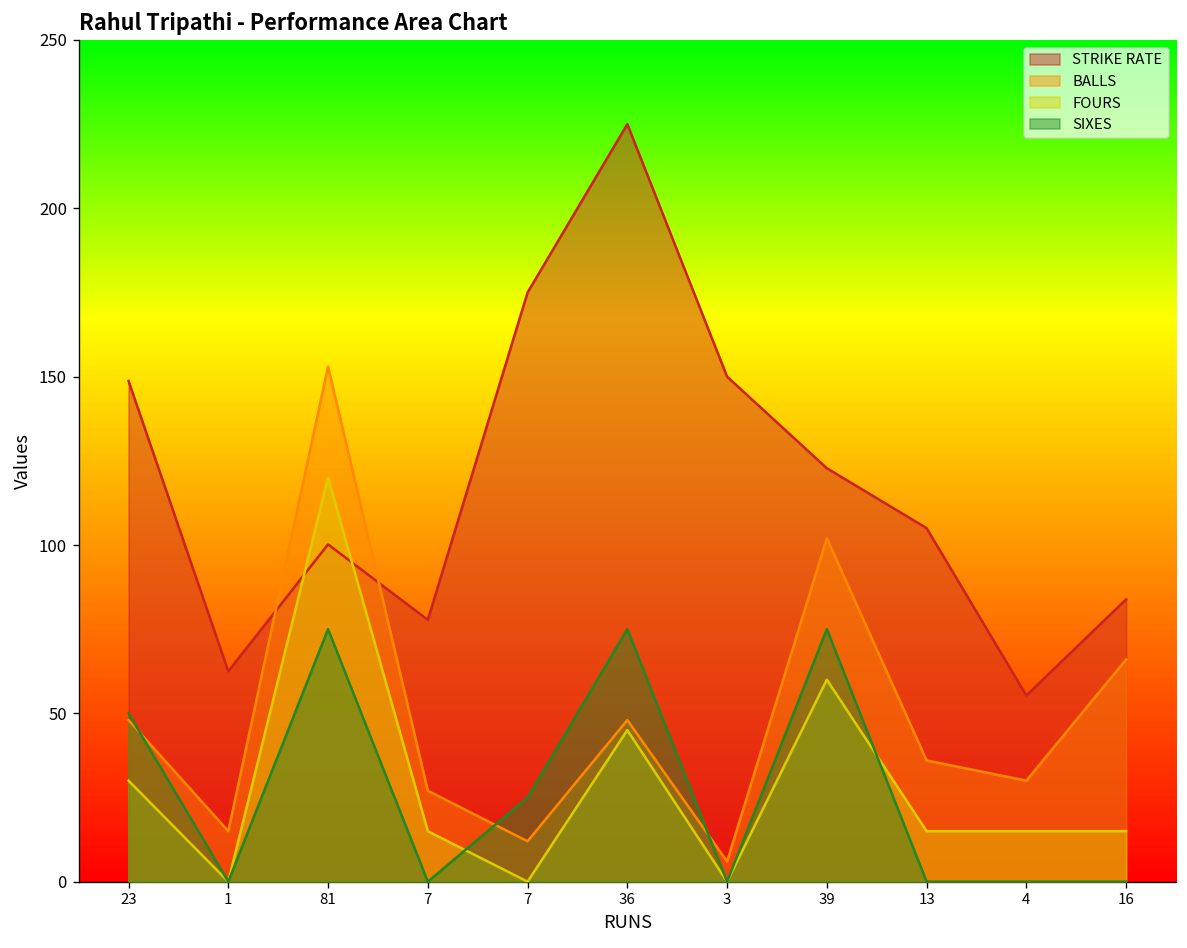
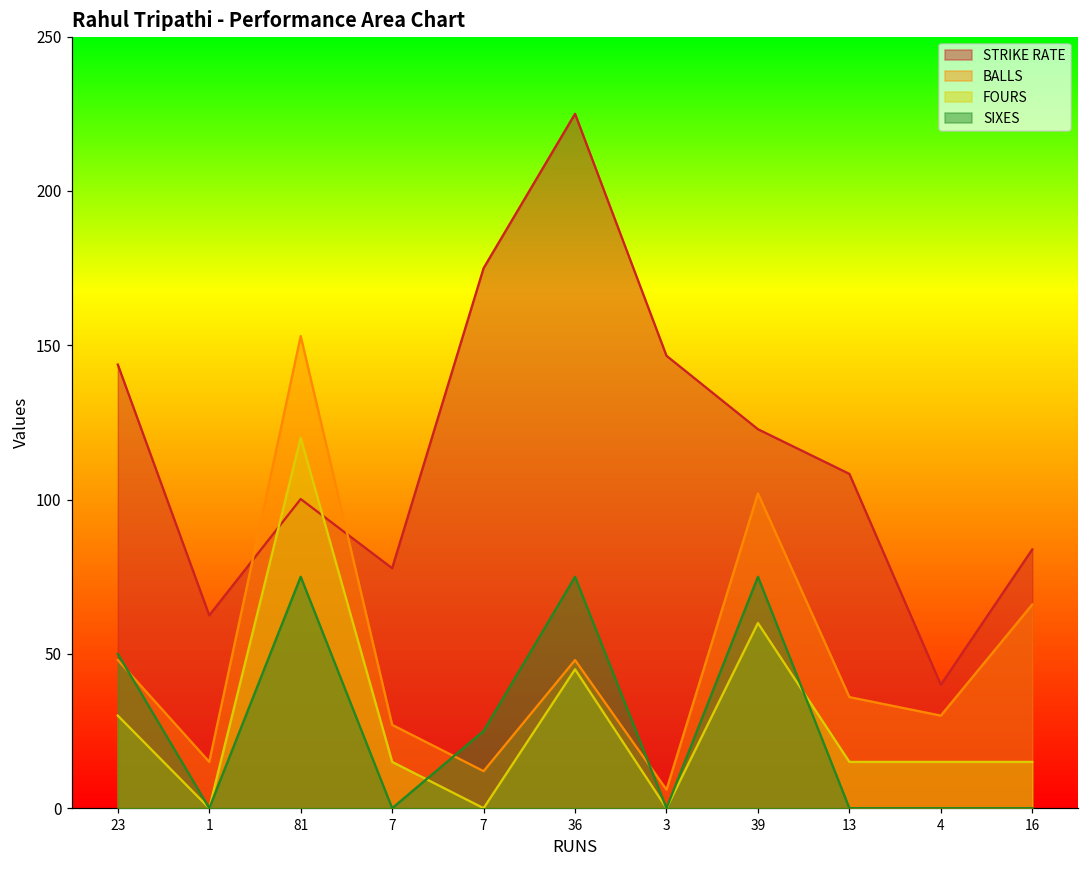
STRIKE RATE, 23: 149 -> 144
STRIKE RATE, 3: 150 -> 147
STRIKE RATE, 13: 105 -> 108
STRIKE RATE, 4: 55 -> 40
